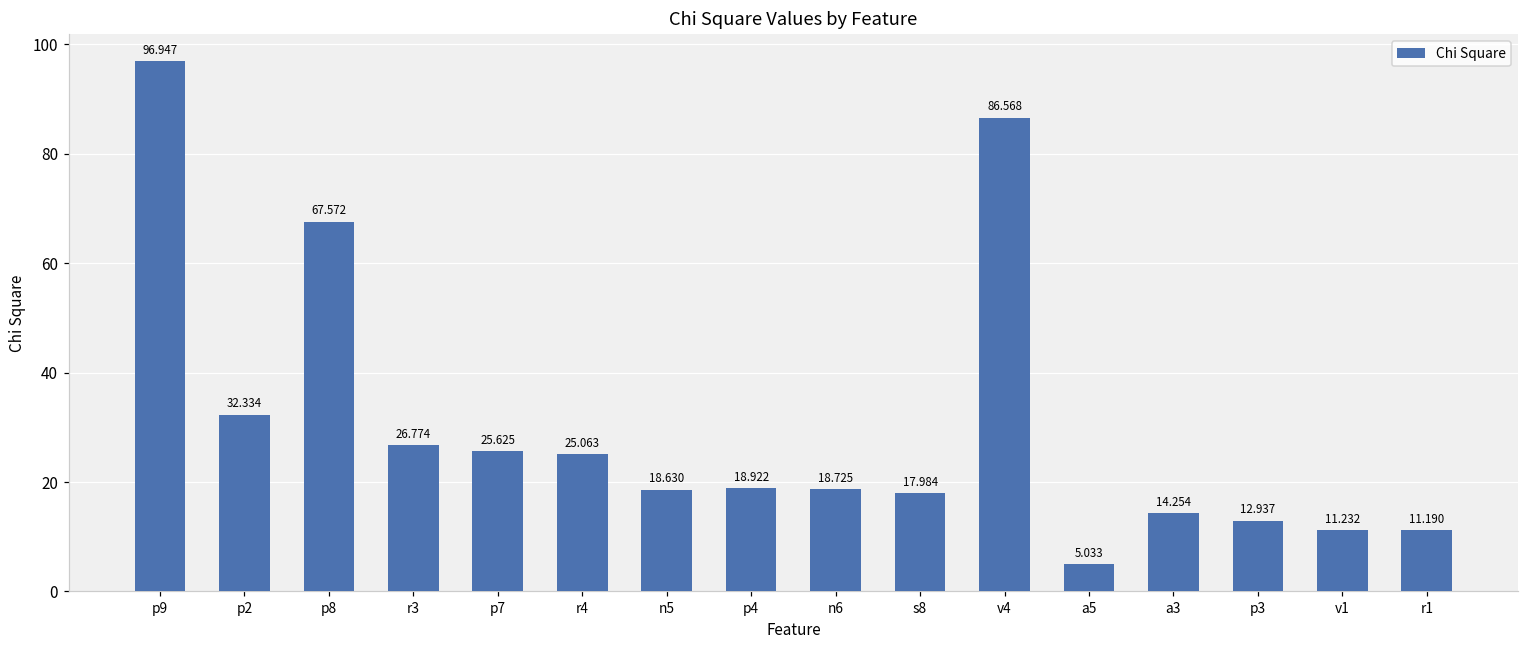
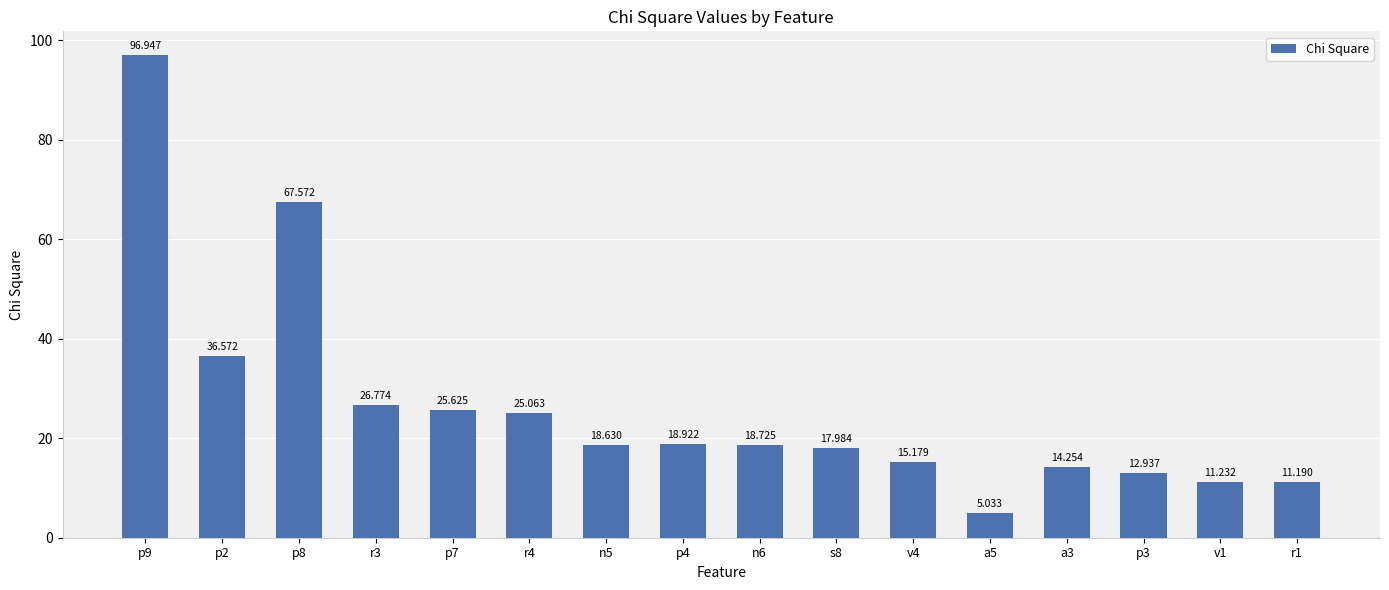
p2: 32.334 -> 36.572
v4: 86.568 -> 15.179
